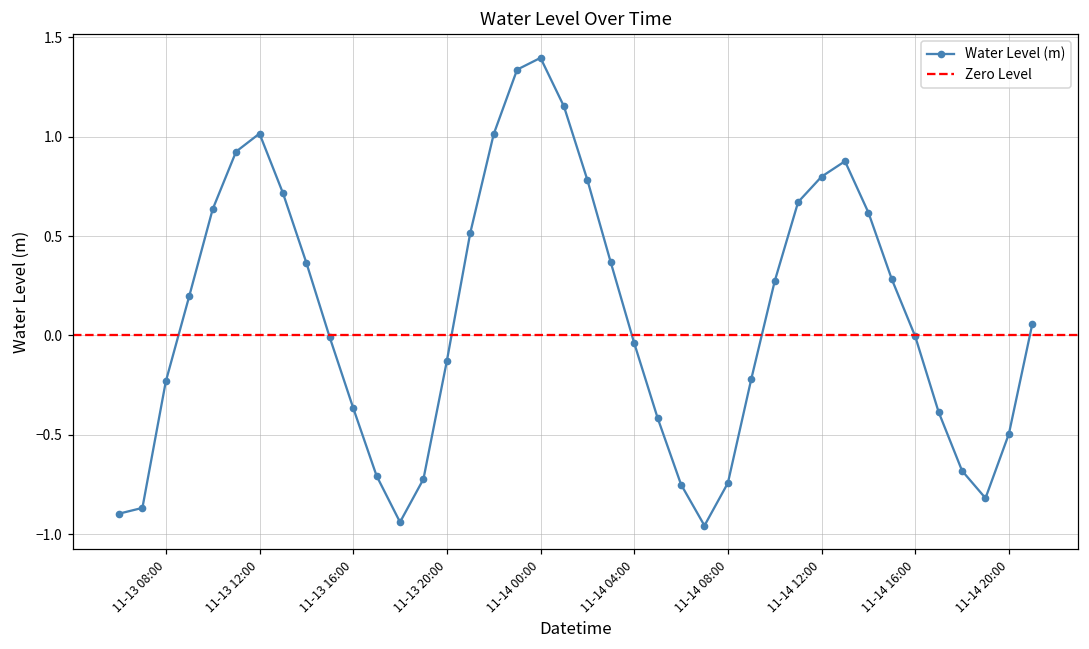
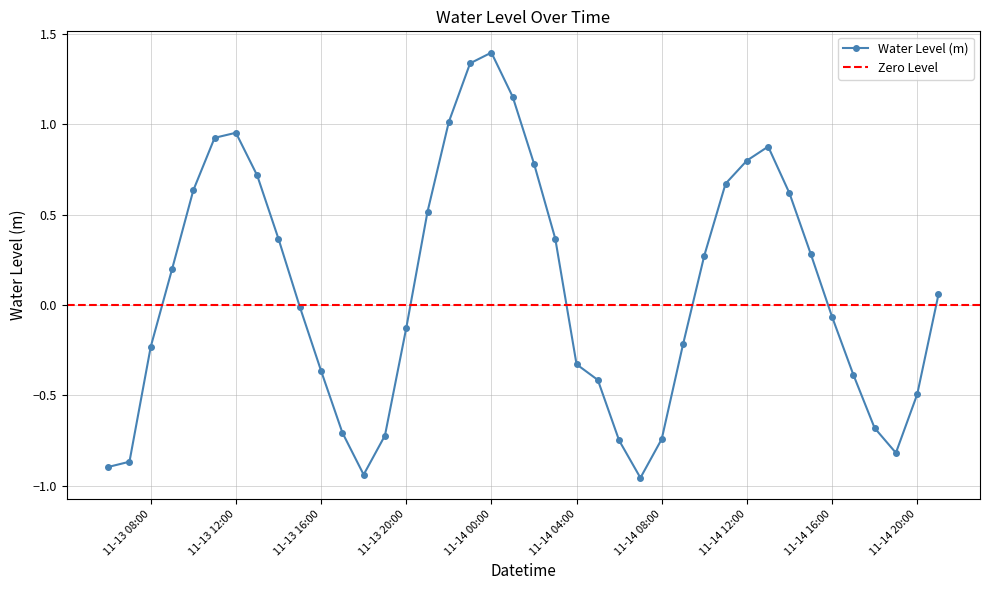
11-13 12:00: 1.02 -> 0.95
11-14 04:00: -0.04 -> -0.33
11-14 16:00: 0.00 -> -0.06
